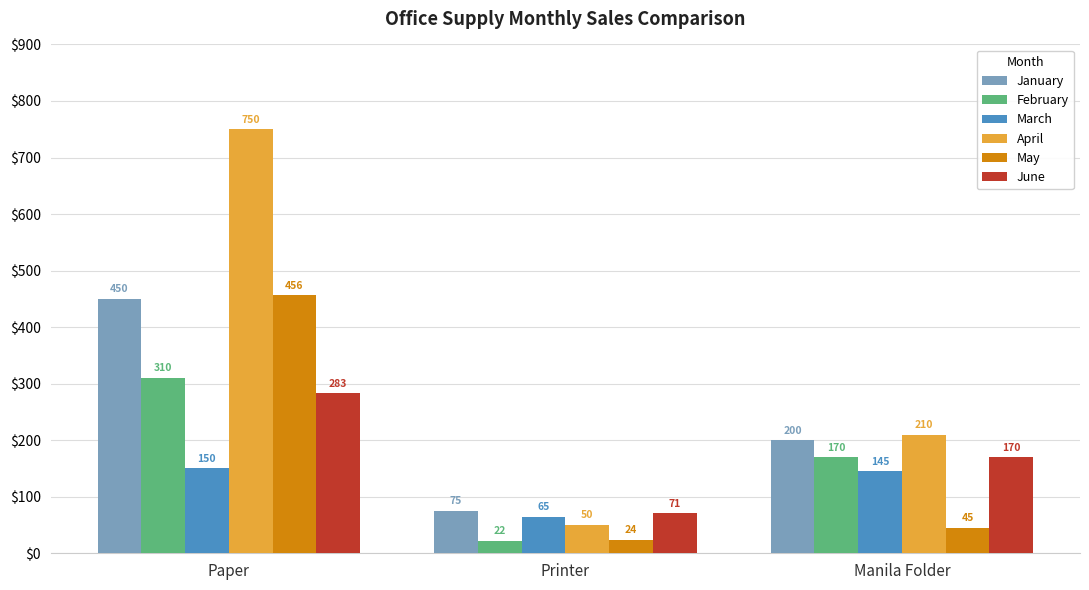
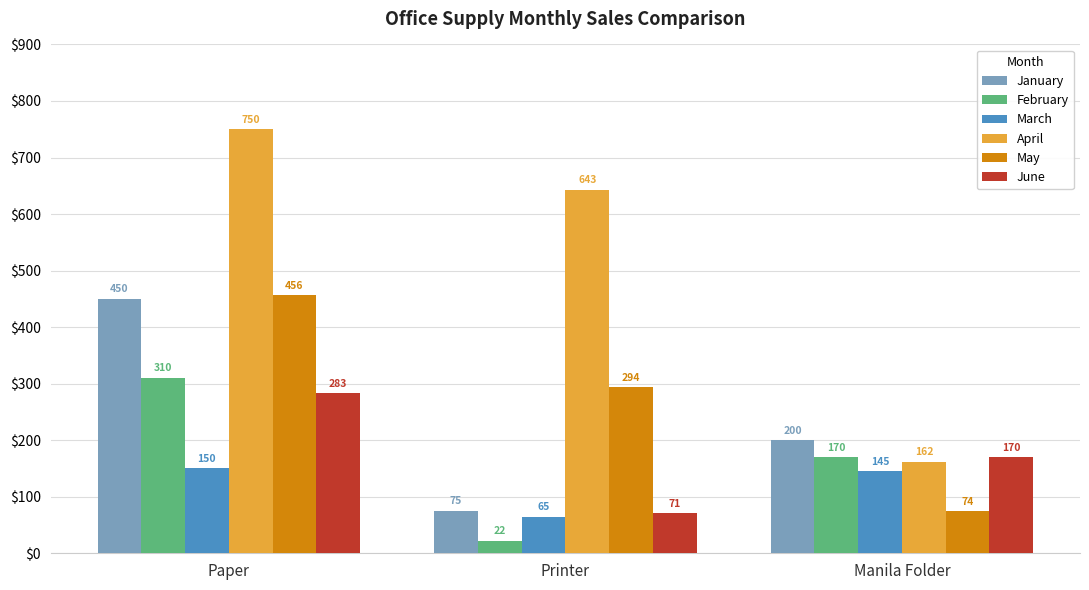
April, Printer: 50 -> 643
May, Printer: 24 -> 294
April, Manila Folder: 210 -> 162
May, Manila Folder: 45 -> 74
